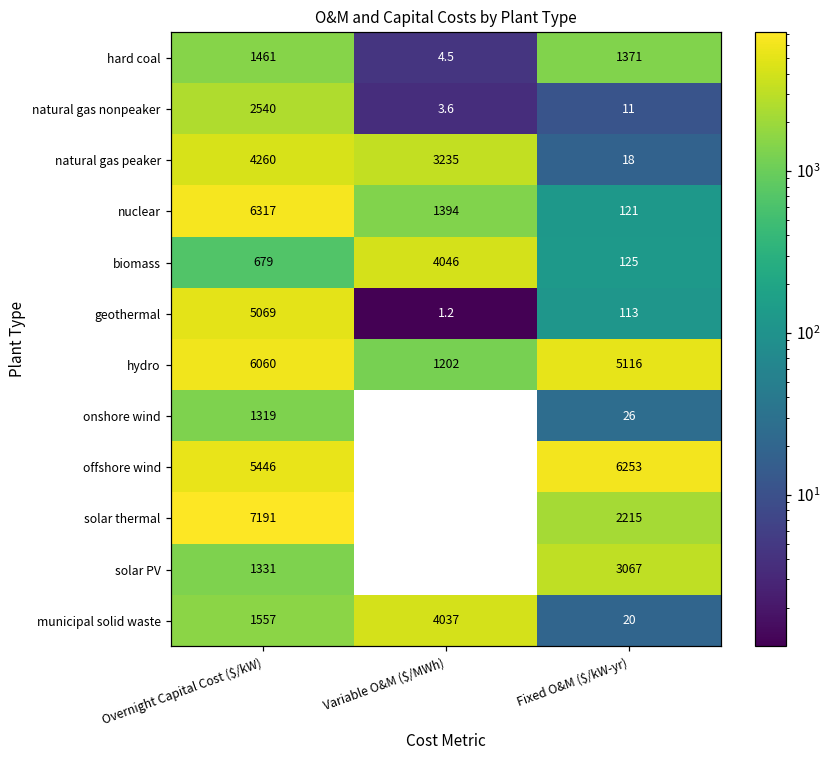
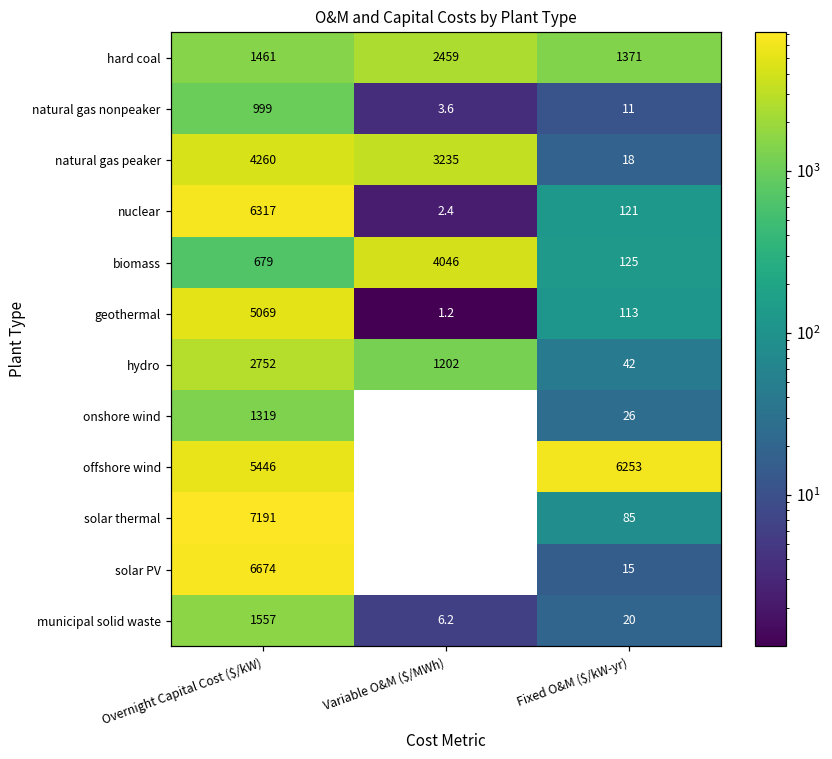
hard coal, Variable O&M ($/MWh): 4.5 -> 2459
natural gas nonpeaker, Overnight Capital Cost ($/kW): 2540 -> 999
nuclear, Variable O&M ($/MWh): 1394 -> 2.4
hydro, Overnight Capital Cost ($/kW): 6060 -> 2752
hydro, Fixed O&M ($/kW-yr): 5116 -> 42
solar thermal, Fixed O&M ($/kW-yr): 2215 -> 85
solar PV, Overnight Capital Cost ($/kW): 1331 -> 6674
solar PV, Fixed O&M ($/kW-yr): 3067 -> 15
municipal solid waste, Variable O&M ($/MWh): 4037 -> 6.2
